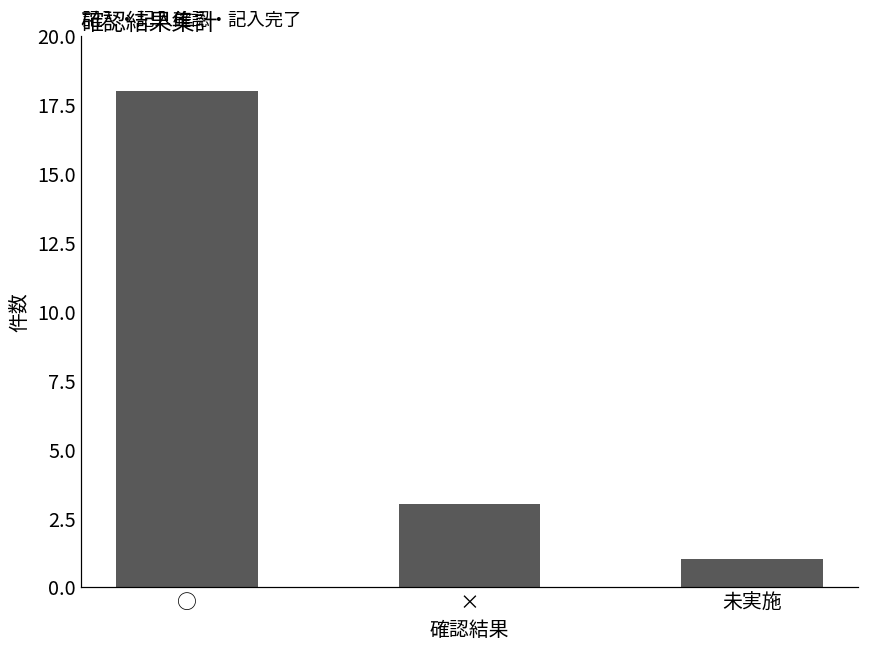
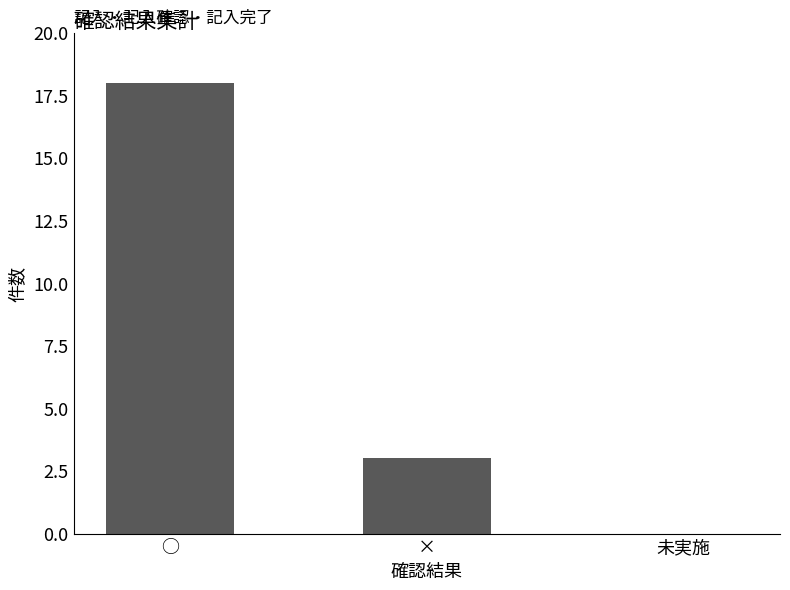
未実施: 1 -> 0
